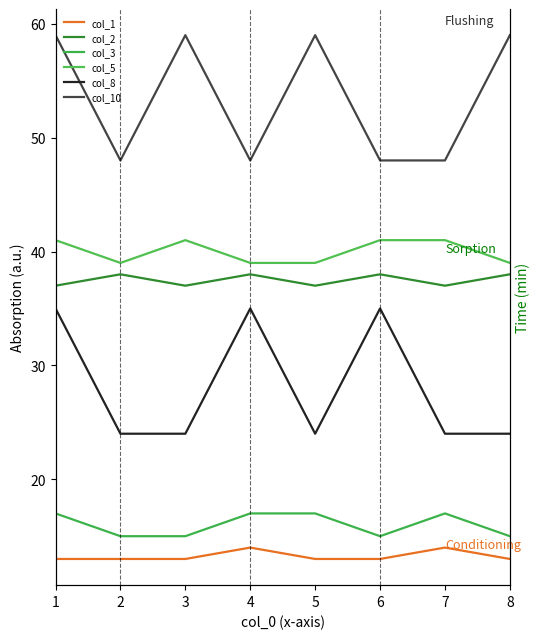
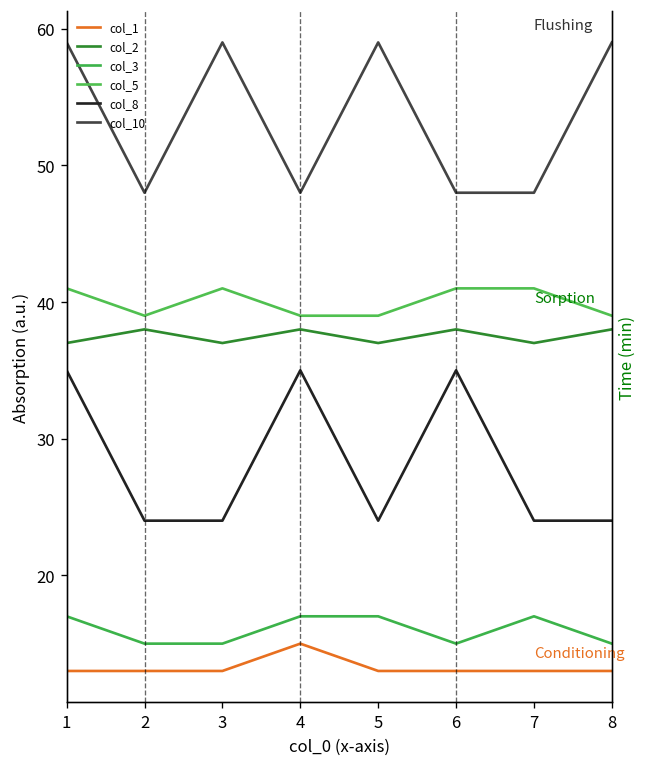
col_1, 4: 14 -> 15
col_1, 7: 14 -> 13
